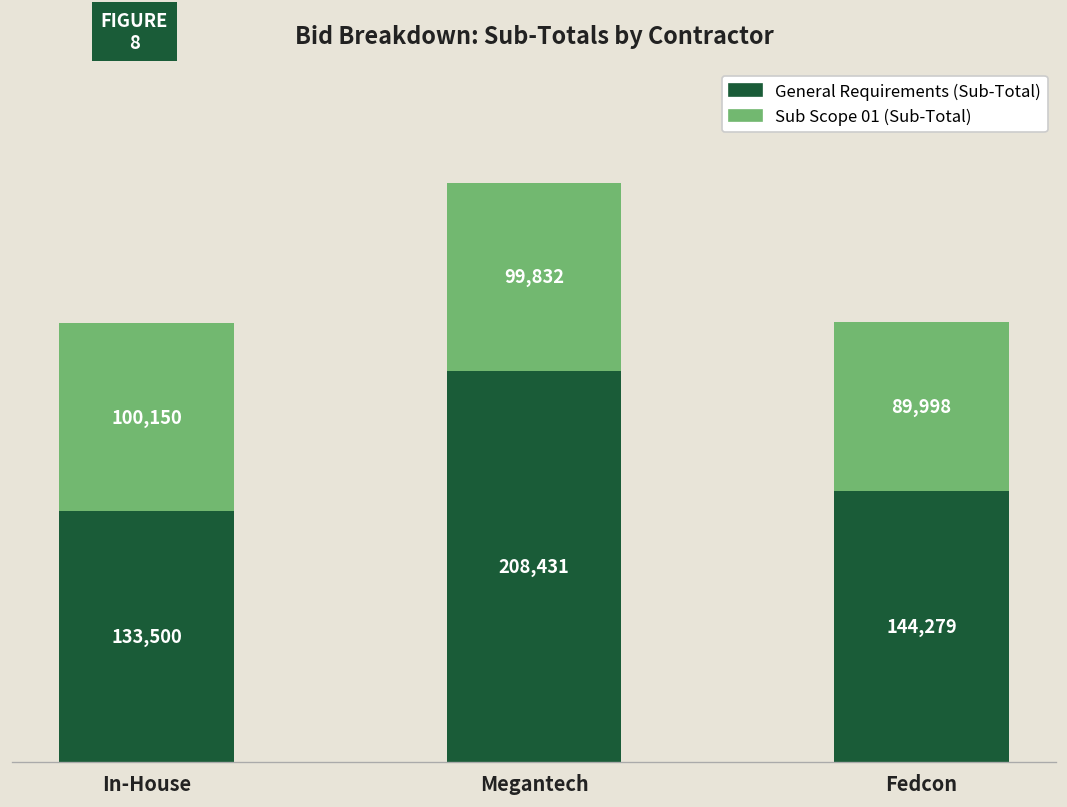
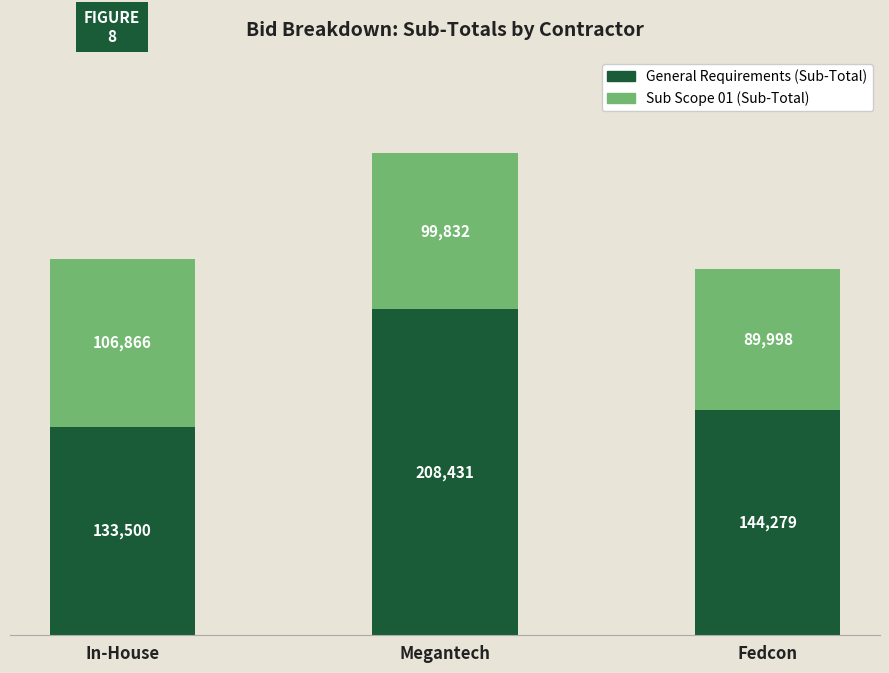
Sub Scope 01 (Sub-Total), In-House: 100,150 -> 106,866
